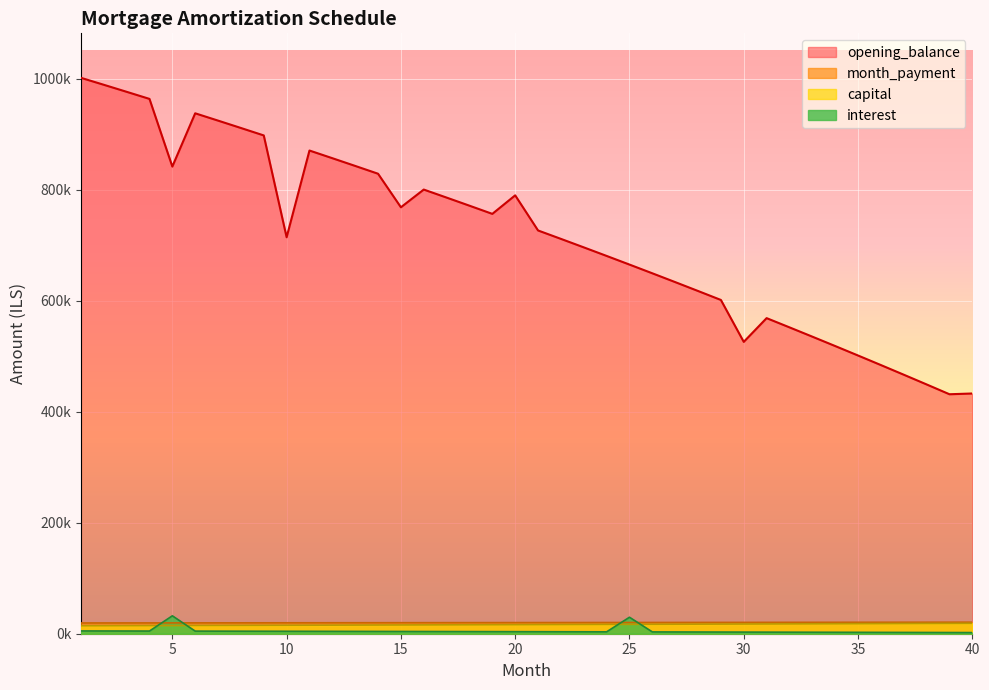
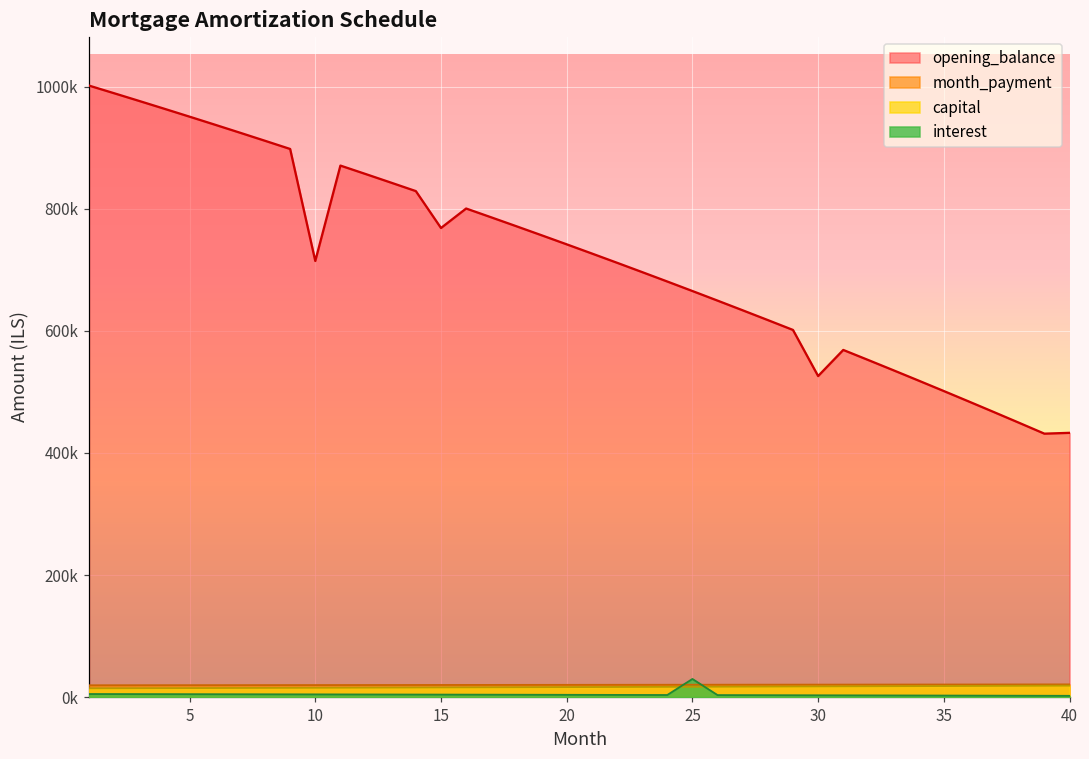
opening_balance, 5: 840000 -> 950000
interest, 5: 30000 -> 0
opening_balance, 20: 790000 -> 740000
